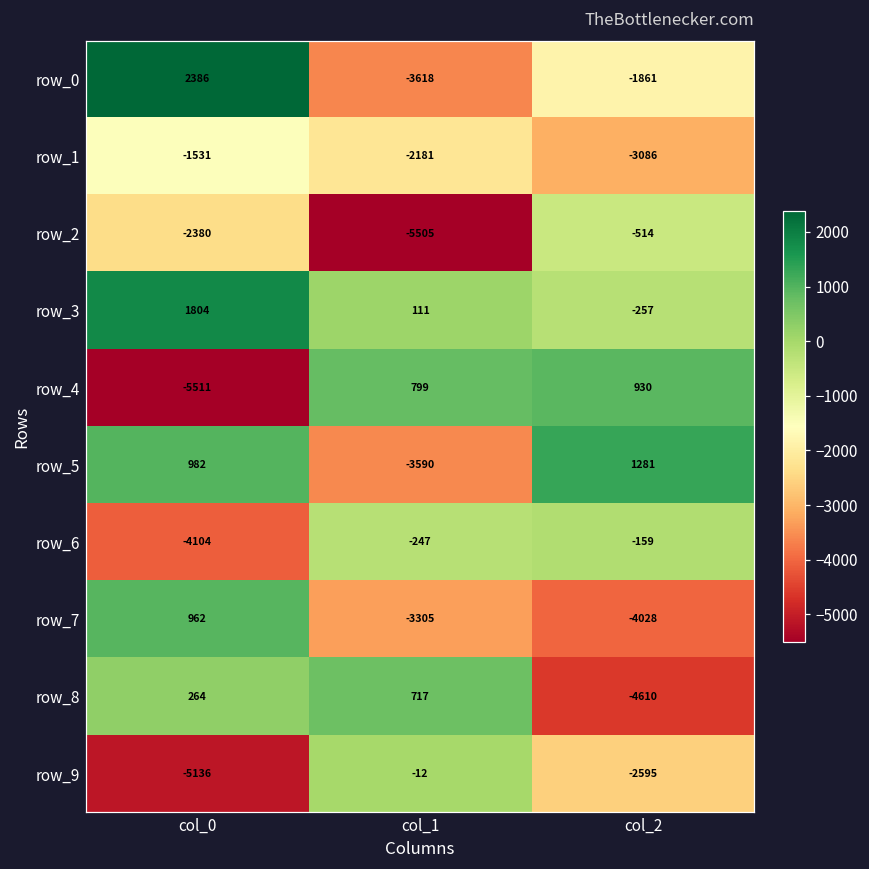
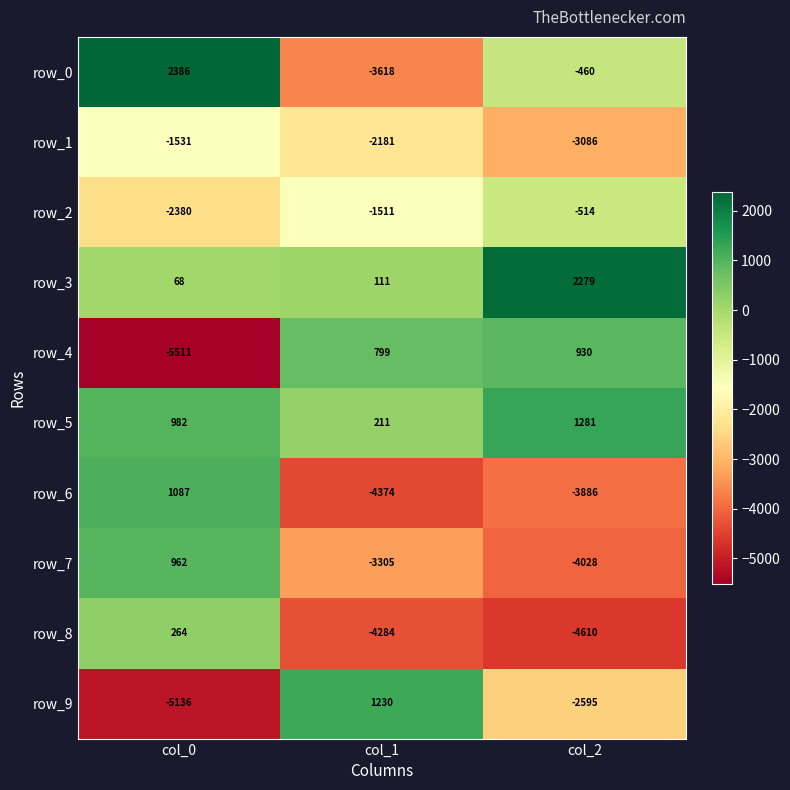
row_0, col_2: -1861 -> -460
row_2, col_1: -5505 -> -1511
row_3, col_0: 1804 -> 68
row_3, col_2: -257 -> 2279
row_5, col_1: -3590 -> 211
row_6, col_0: -4104 -> 1087
row_6, col_1: -247 -> -4374
row_6, col_2: -159 -> -3886
row_8, col_1: 717 -> -4284
row_9, col_1: -12 -> 1230
